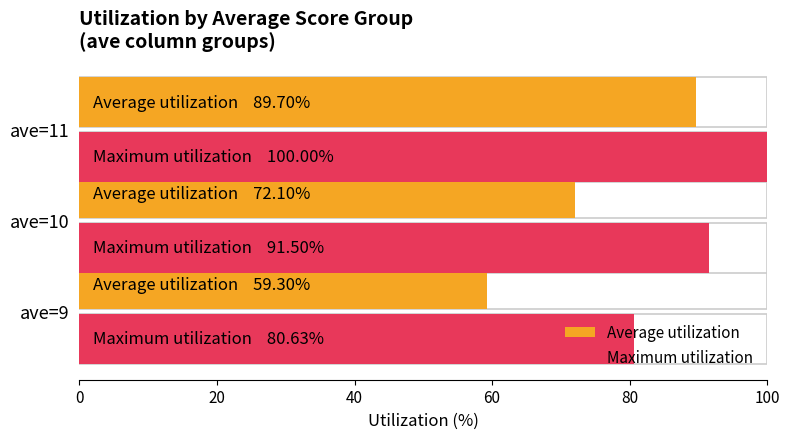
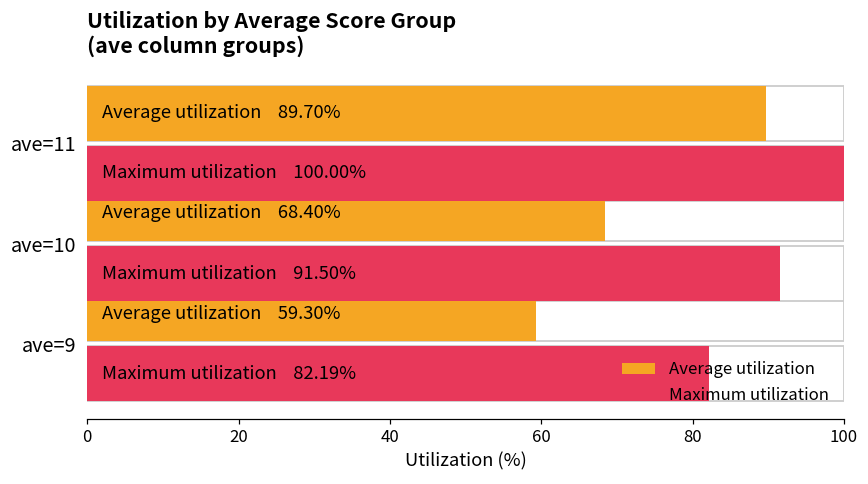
Average utilization, ave=10: 72.10% -> 68.40%
Maximum utilization, ave=9: 80.63% -> 82.19%
